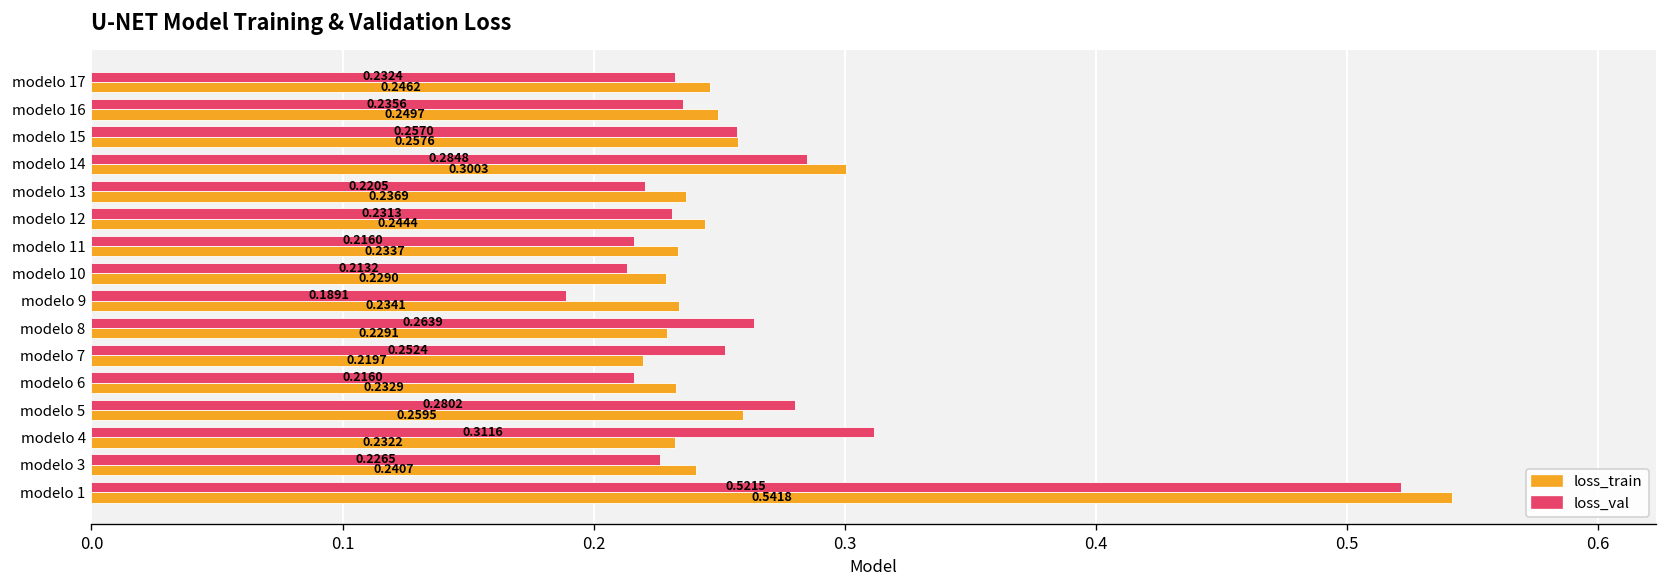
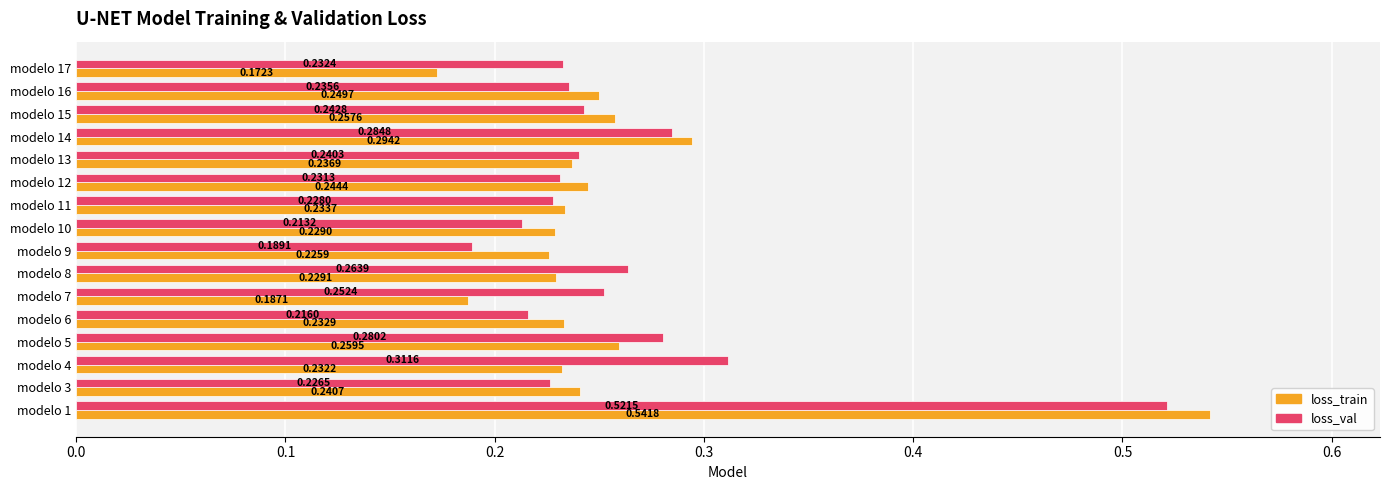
loss_train, modelo 17: 0.2462 -> 0.1723
loss_val, modelo 15: 0.2570 -> 0.2428
loss_train, modelo 14: 0.3003 -> 0.2942
loss_val, modelo 13: 0.2205 -> 0.2403
loss_val, modelo 11: 0.2160 -> 0.2280
loss_train, modelo 9: 0.2341 -> 0.2259
loss_train, modelo 7: 0.2197 -> 0.1871
